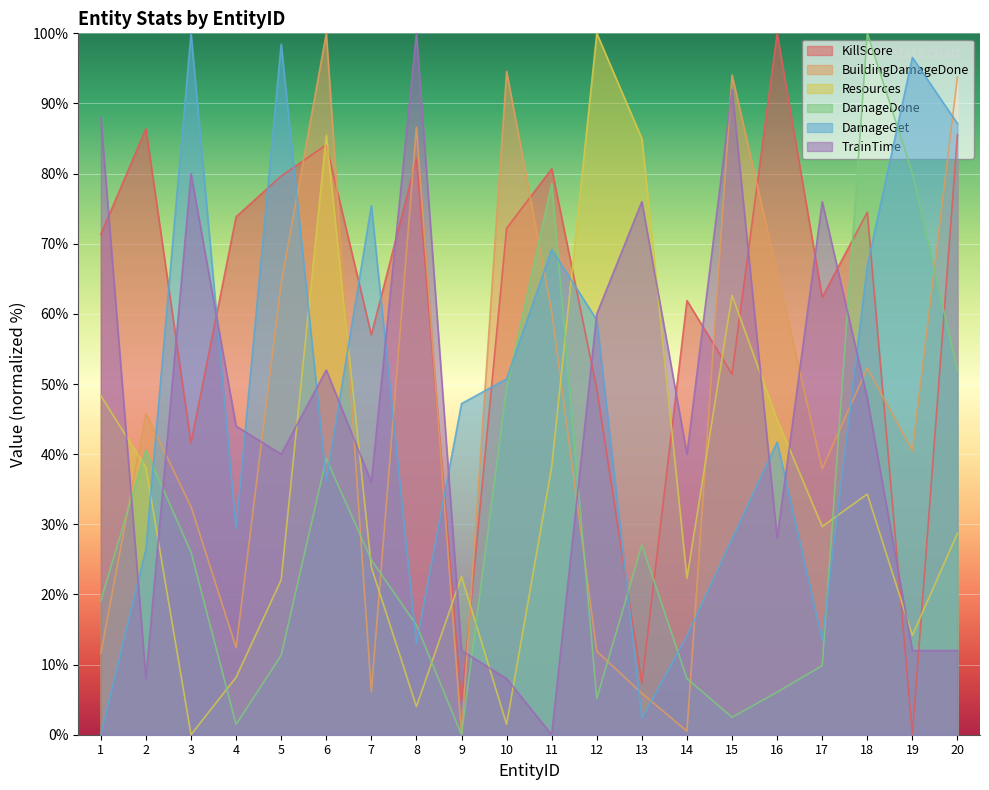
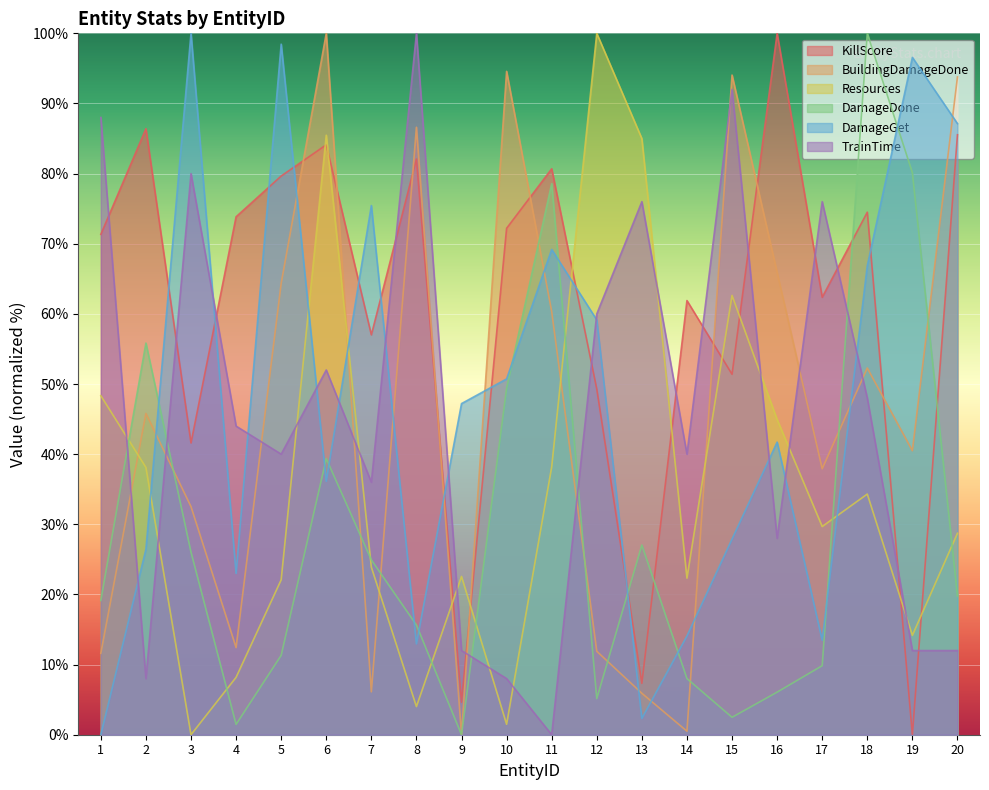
DamageDone, 2: 41% -> 56%
DamageGet, 4: 29% -> 23%
DamageDone, 20: 52% -> 20%
